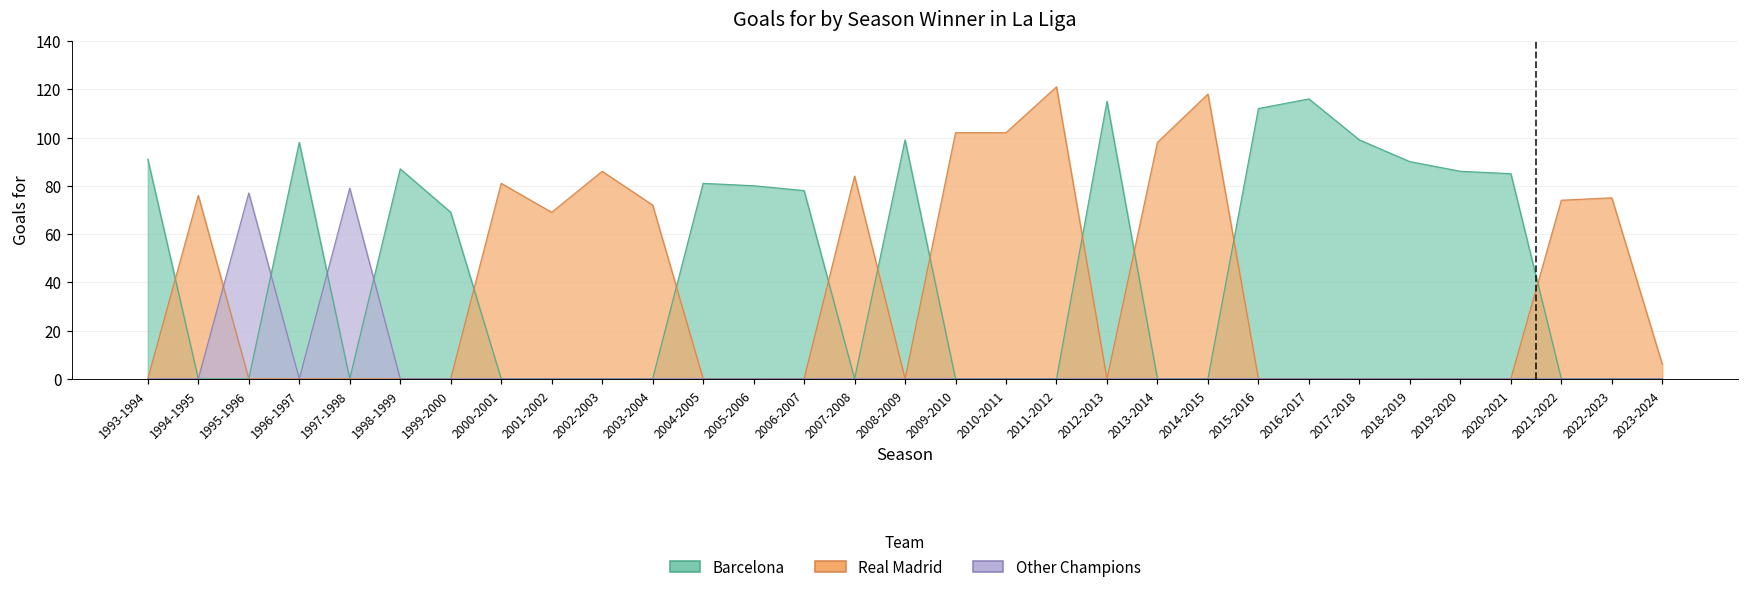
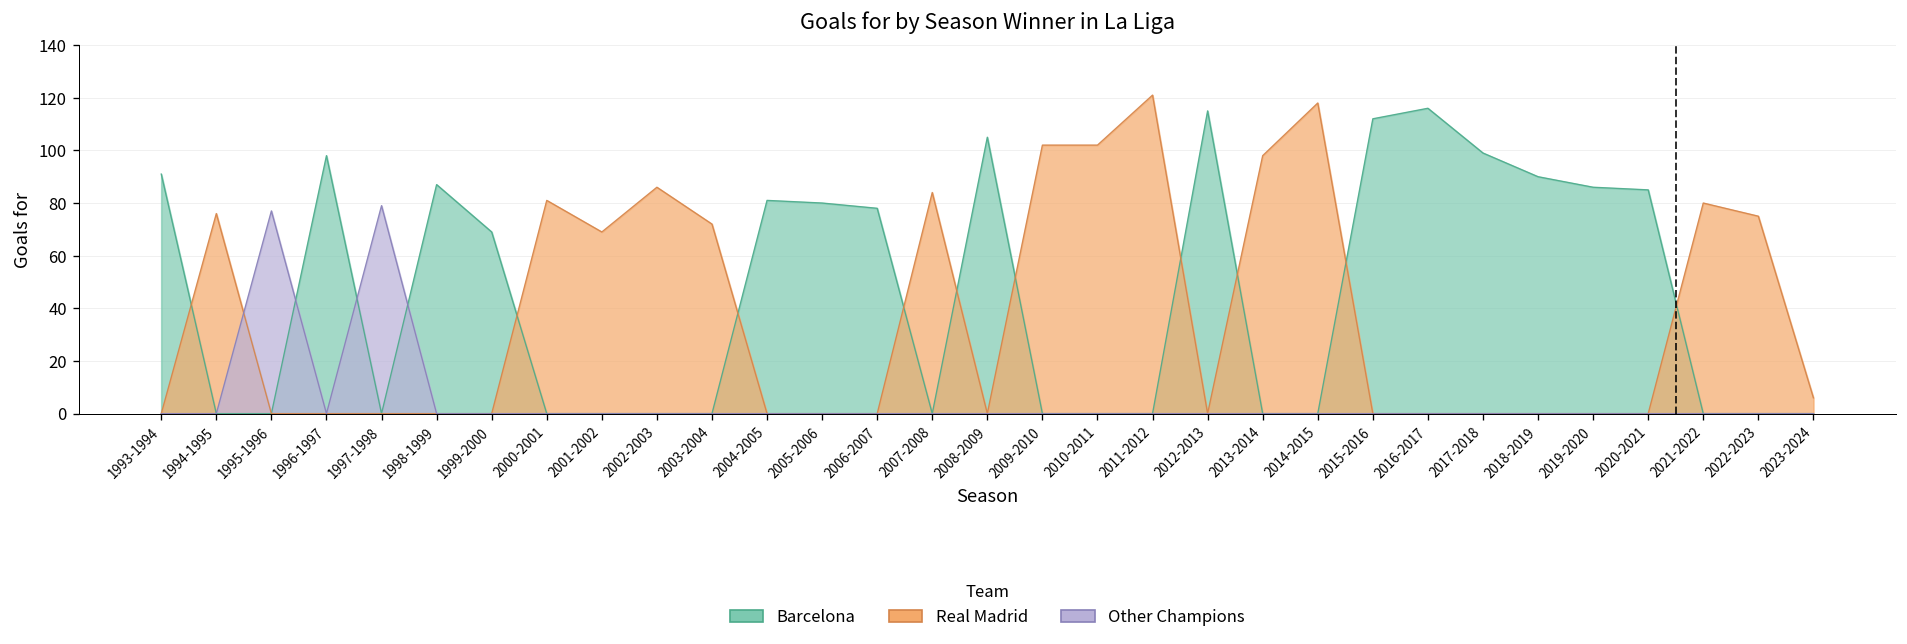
Barcelona, 2008-2009: 99 -> 105
Real Madrid, 2021-2022: 74 -> 80
